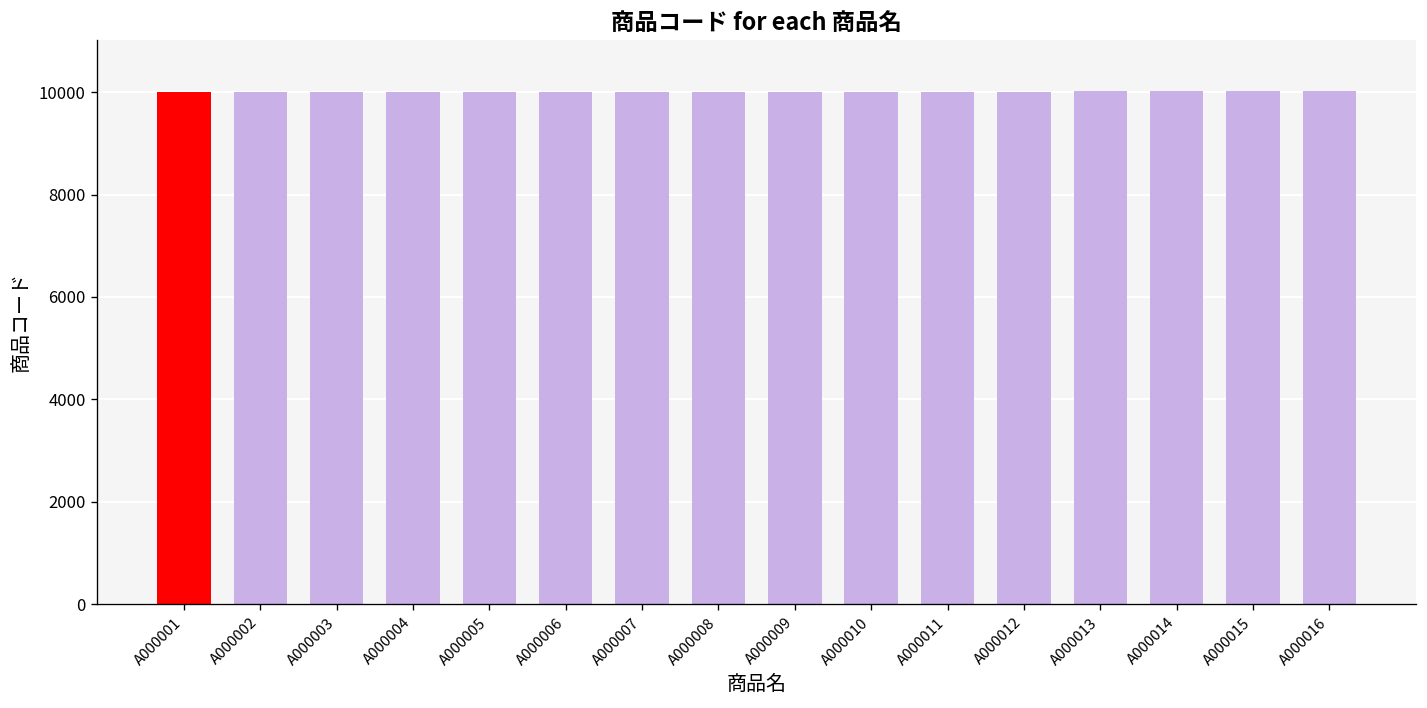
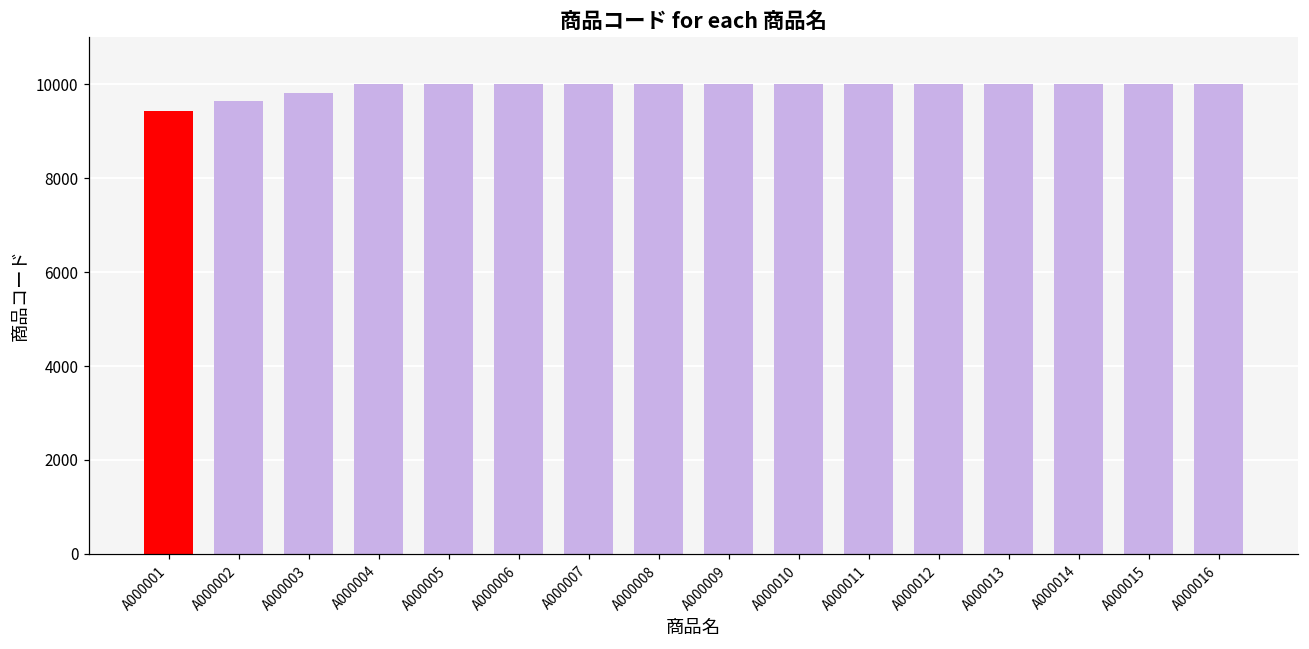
A000001: 10000 -> 9400
A000002: 10000 -> 9600
A000003: 10000 -> 9800
